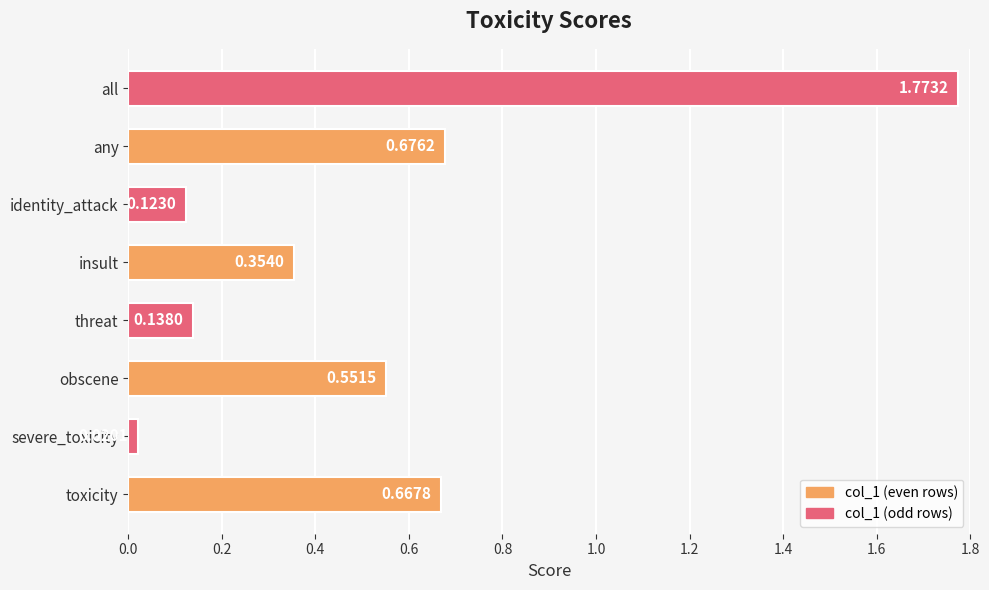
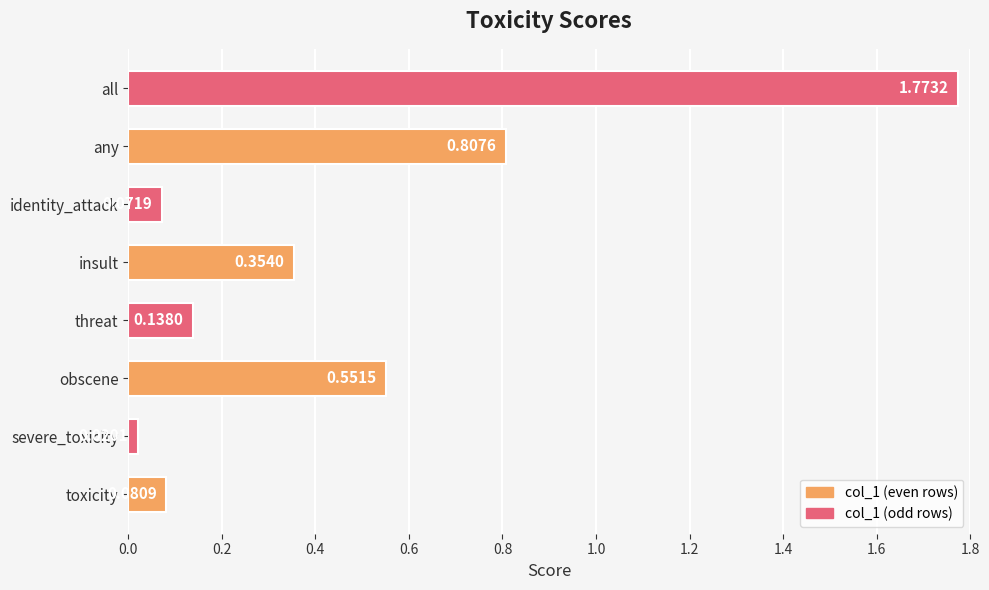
any: 0.6762 -> 0.8076
identity_attack: 0.12 -> 0.07
toxicity: 0.6678 -> 0.0809
